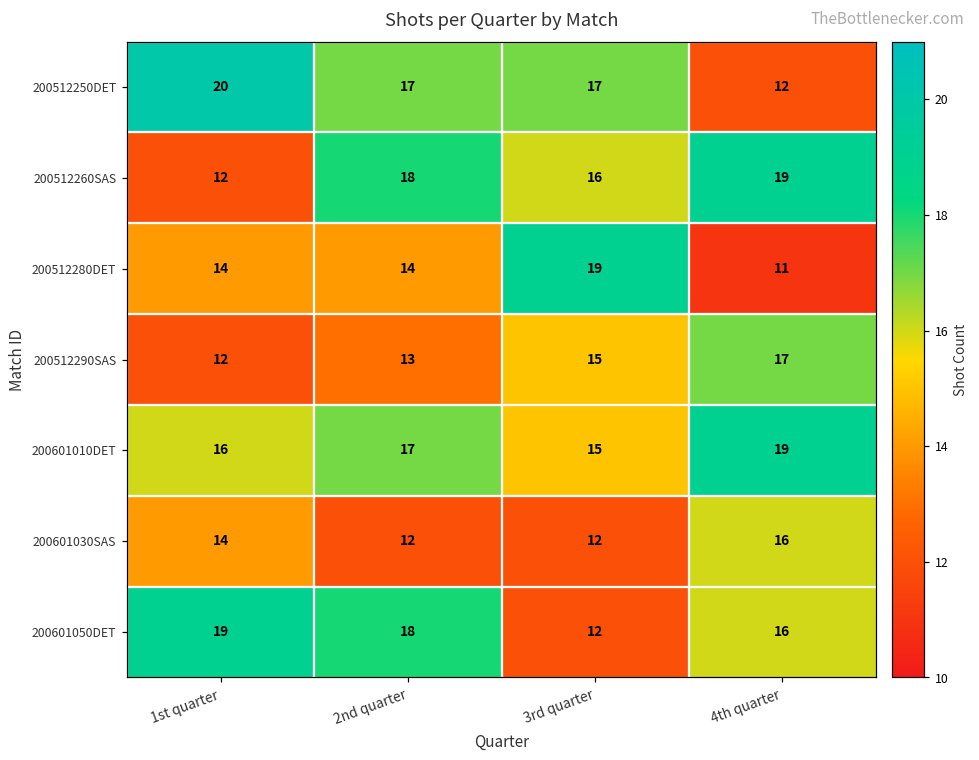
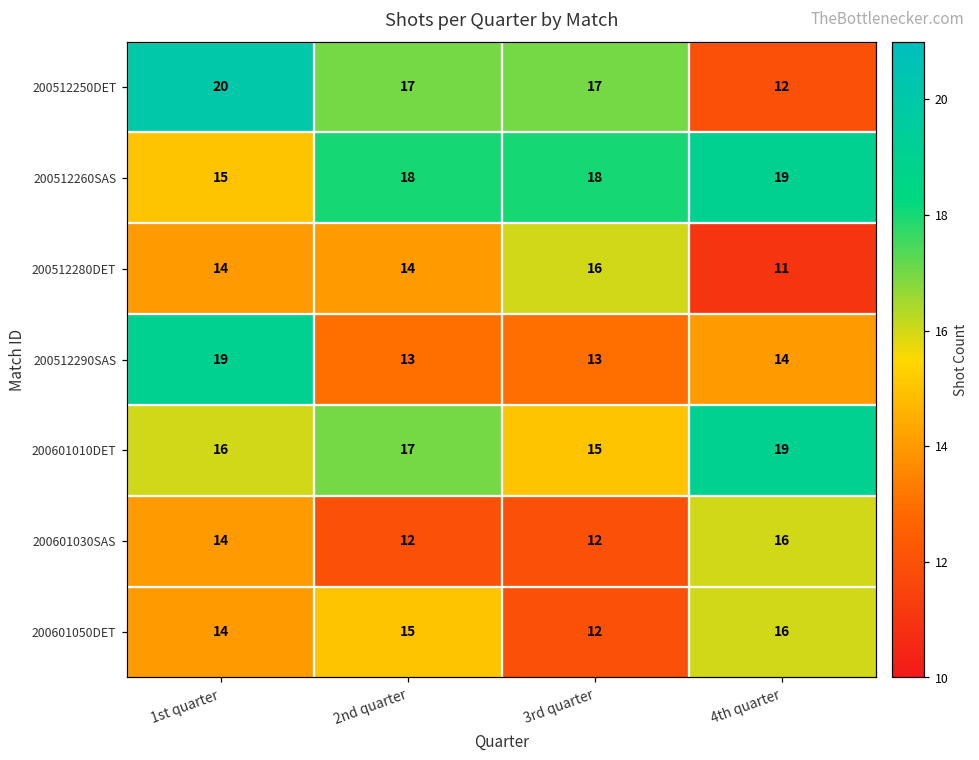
200512260SAS, 1st quarter: 12 -> 15
200512260SAS, 3rd quarter: 16 -> 18
200512280DET, 3rd quarter: 19 -> 16
200512290SAS, 1st quarter: 12 -> 19
200512290SAS, 3rd quarter: 15 -> 13
200512290SAS, 4th quarter: 17 -> 14
200601050DET, 1st quarter: 19 -> 14
200601050DET, 2nd quarter: 18 -> 15
